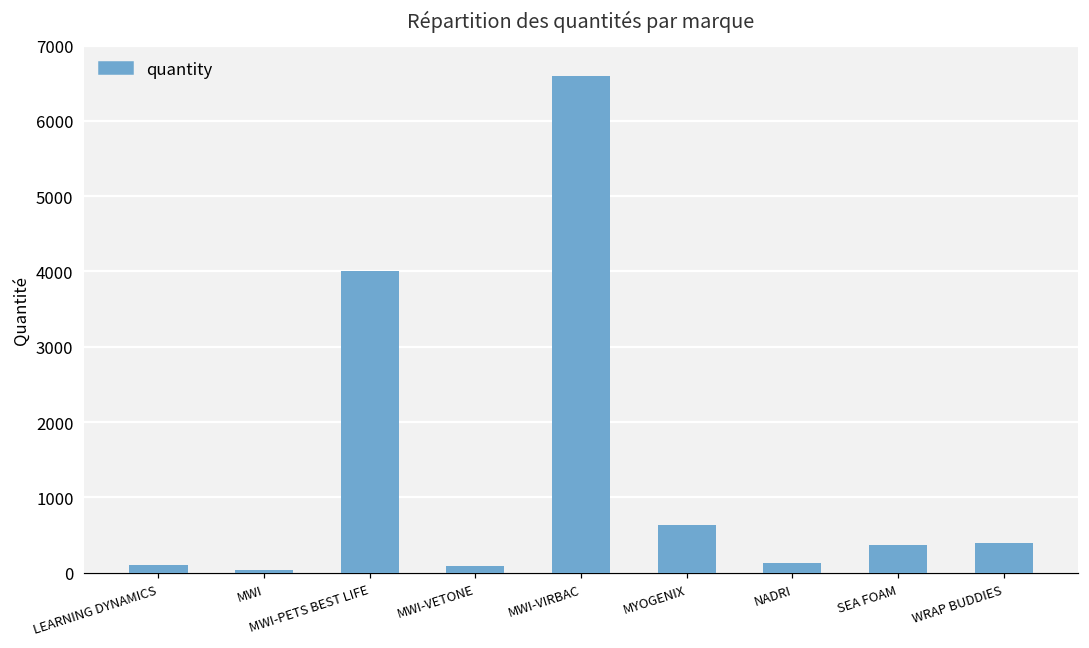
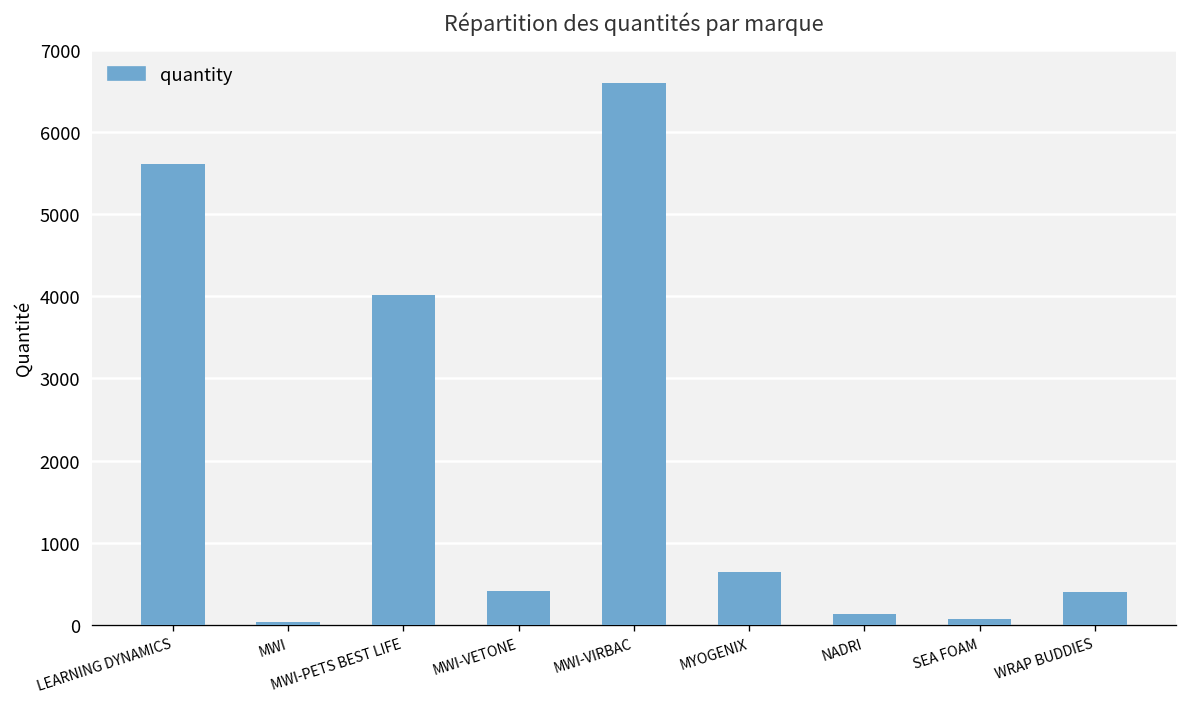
LEARNING DYNAMICS: 100 -> 5600
MWI-VETONE: 100 -> 400
SEA FOAM: 400 -> 100
